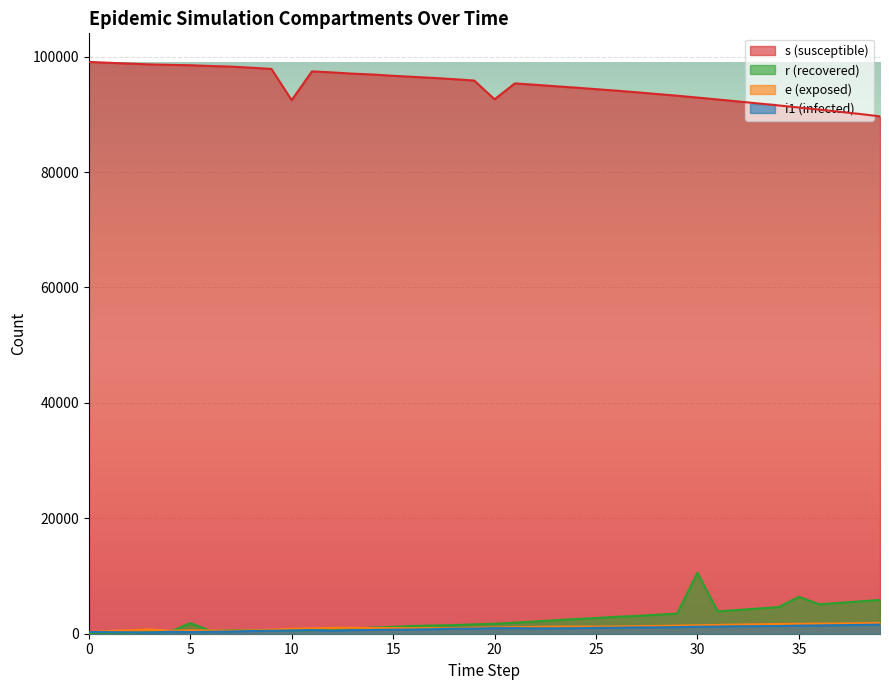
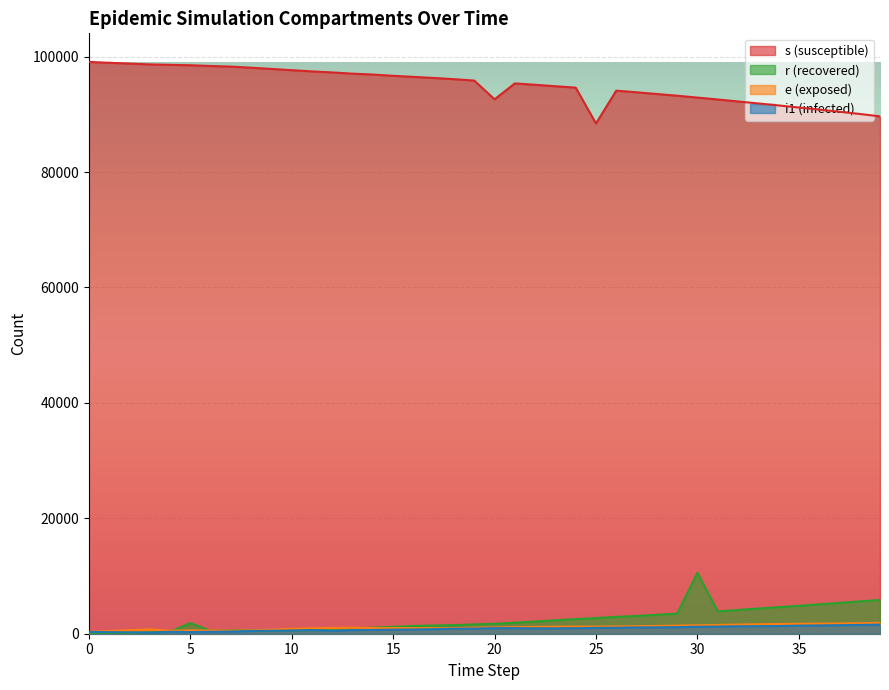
s (susceptible), 10: 92000 -> 98000
s (susceptible), 25: 94000 -> 88000
r (recovered), 35: 6000 -> 5000
